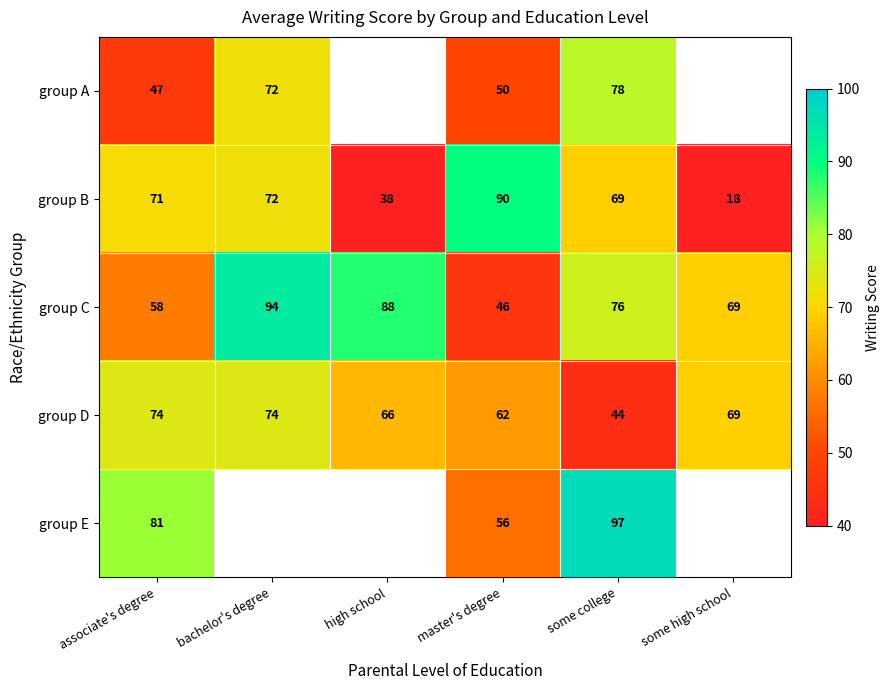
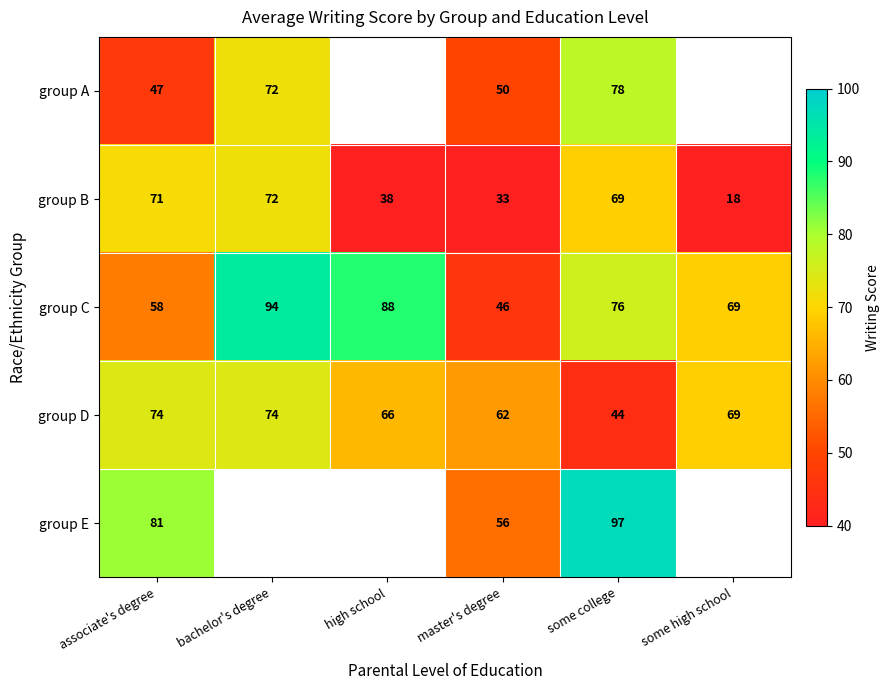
group B, master's degree: 90 -> 33
